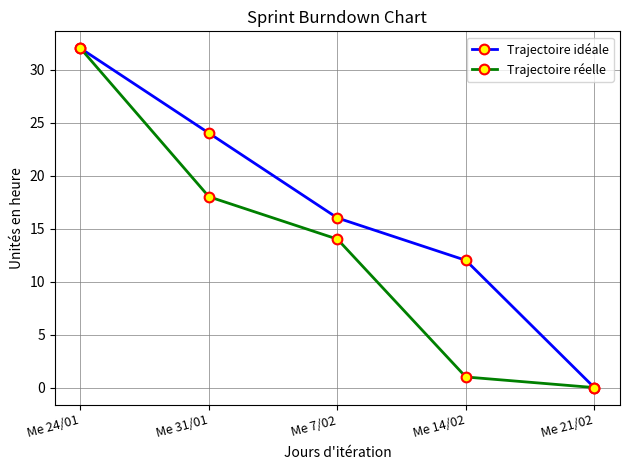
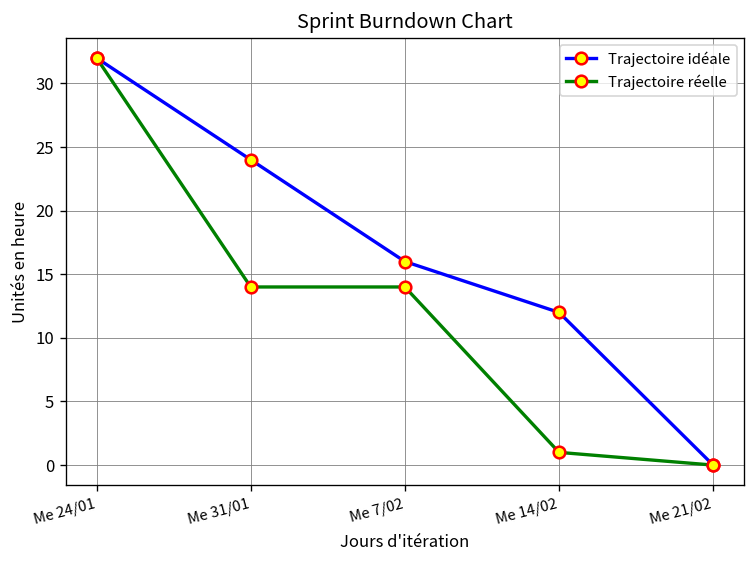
Trajectoire réelle, Me 31/01: 18 -> 14
